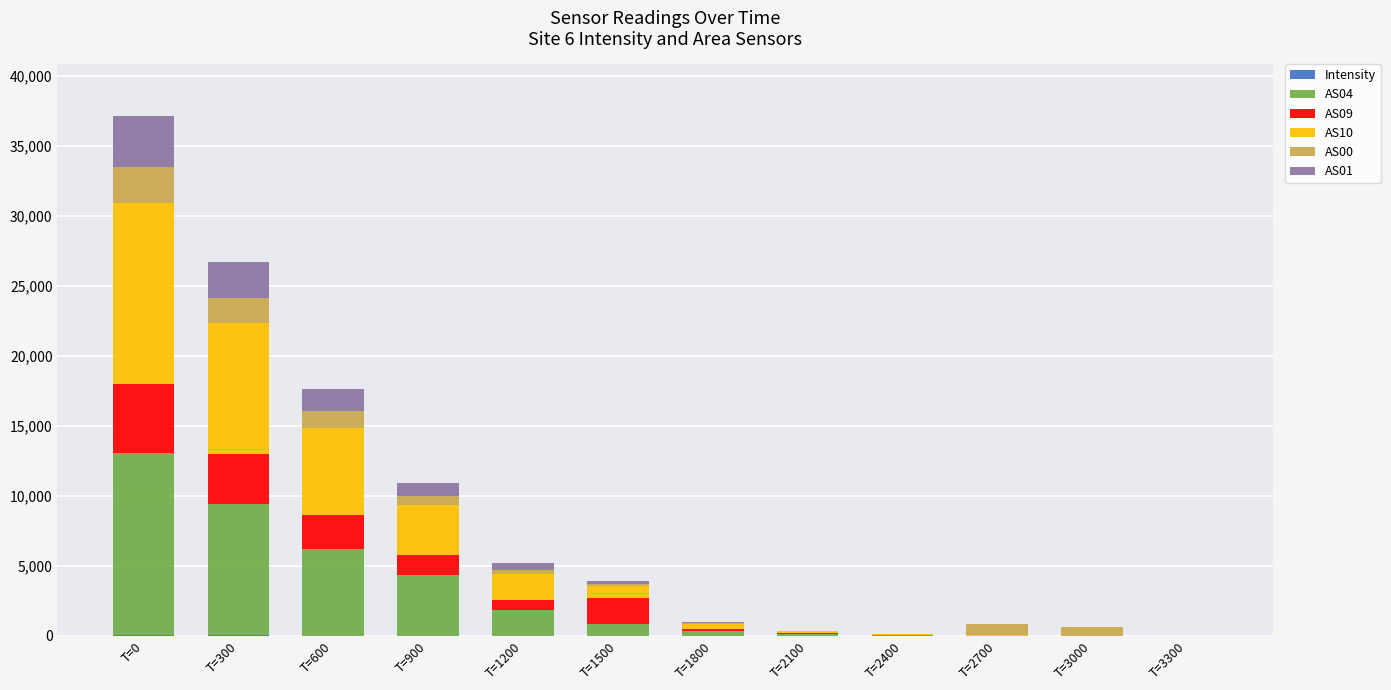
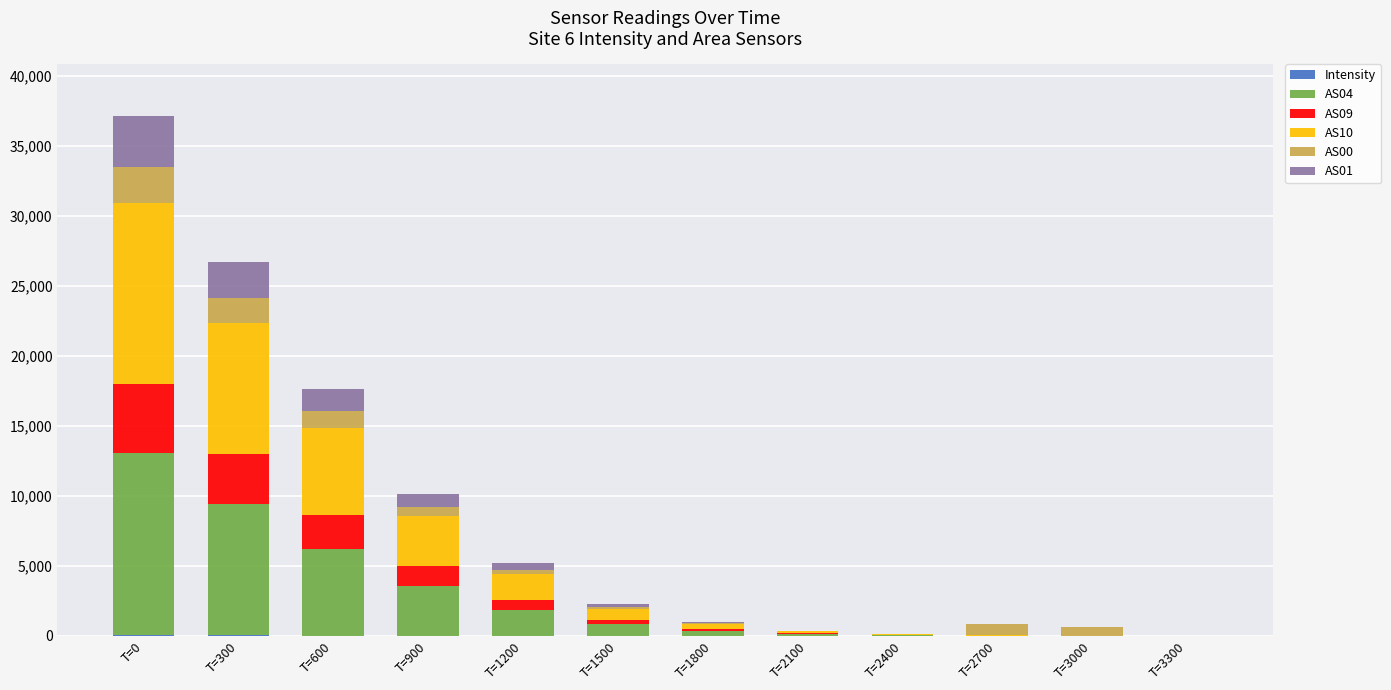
AS04, T=900: 4,400 -> 3,600
AS09, T=1500: 1,900 -> 300
